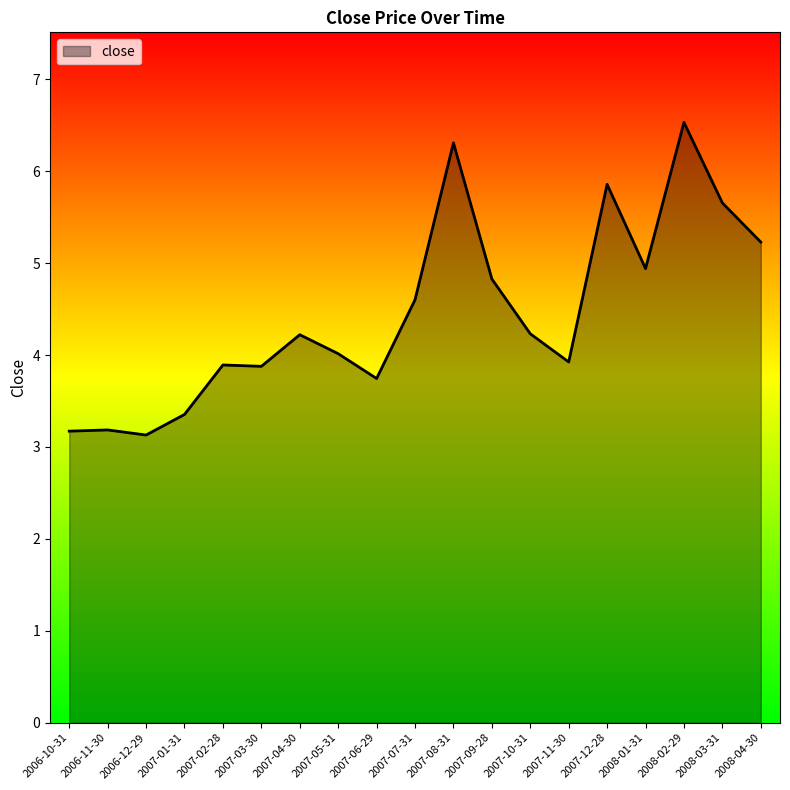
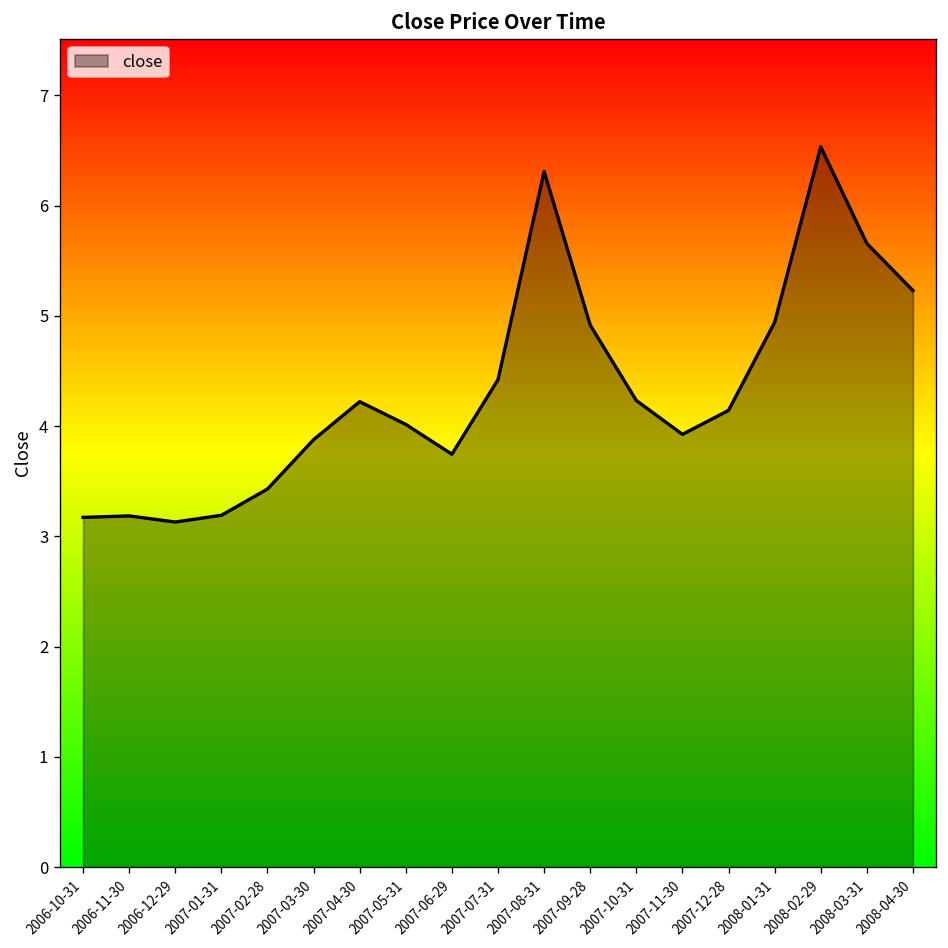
2007-01-31: 3.4 -> 3.2
2007-02-28: 3.9 -> 3.4
2007-07-31: 4.6 -> 4.4
2007-09-28: 4.8 -> 4.9
2007-12-28: 5.9 -> 4.1
